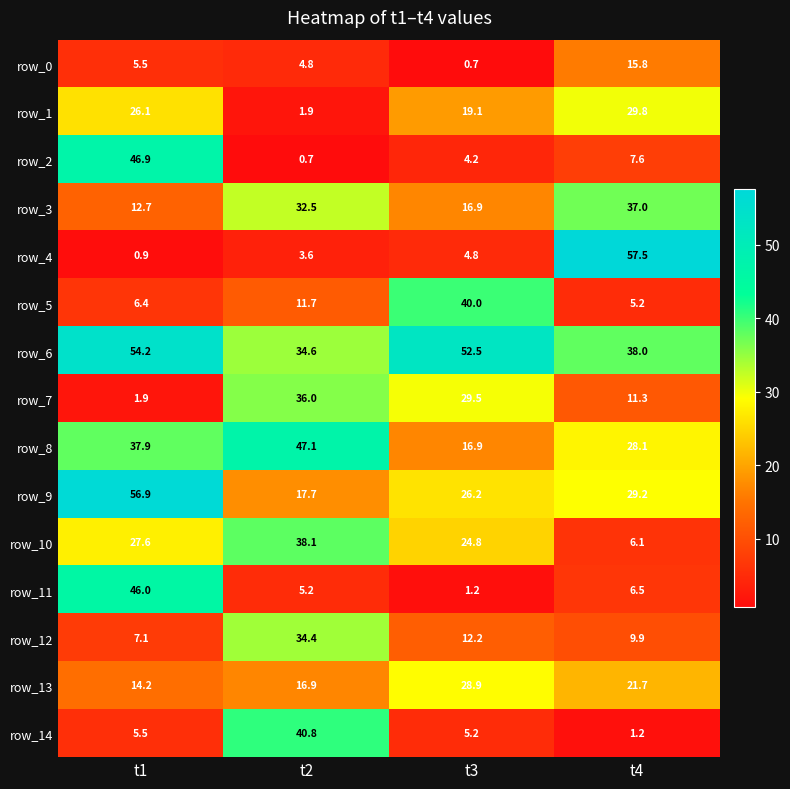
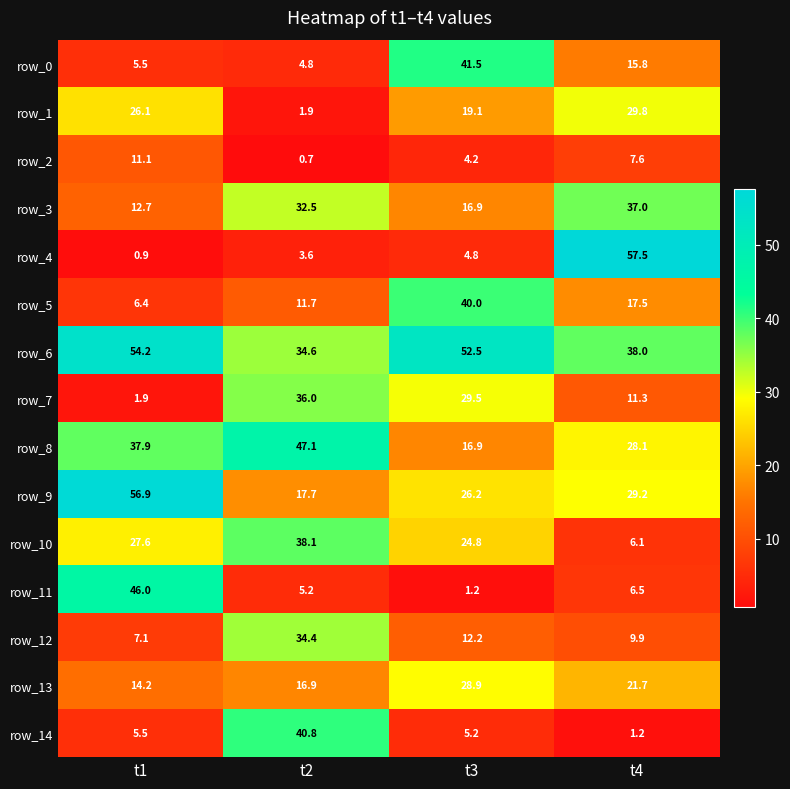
row_0, t3: 0.7 -> 41.5
row_2, t1: 46.9 -> 11.1
row_5, t4: 5.2 -> 17.5
